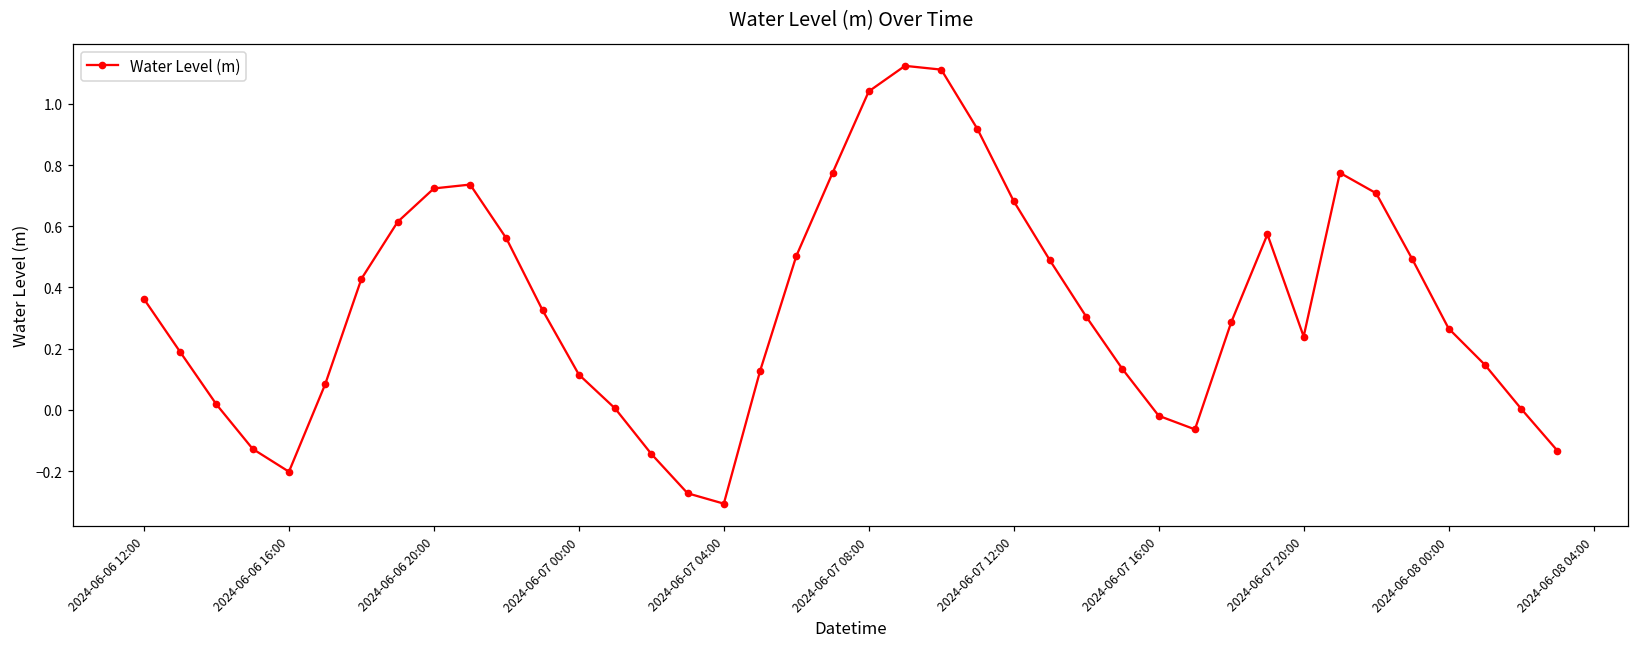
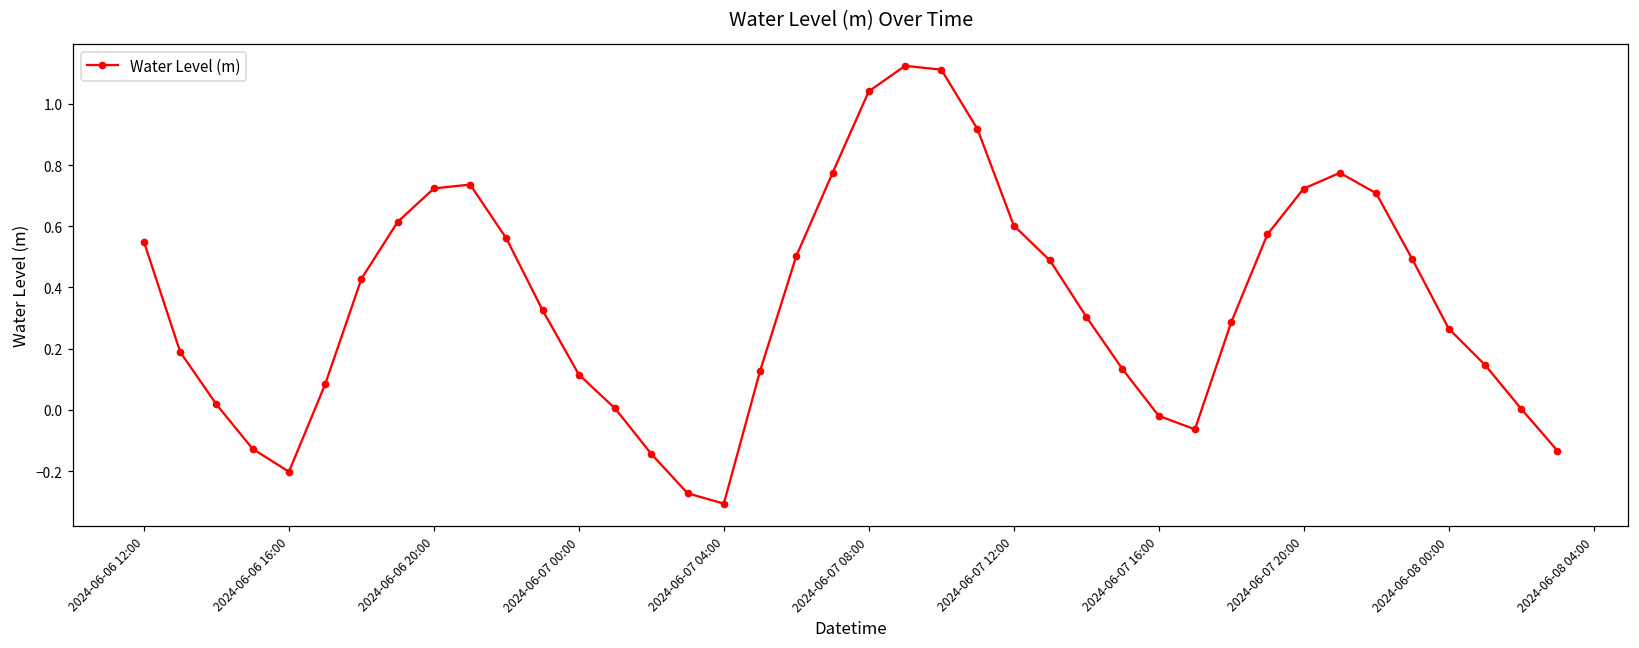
2024-06-06 12:00: 0.36 -> 0.55
2024-06-07 12:00: 0.68 -> 0.60
2024-06-07 20:00: 0.24 -> 0.72
